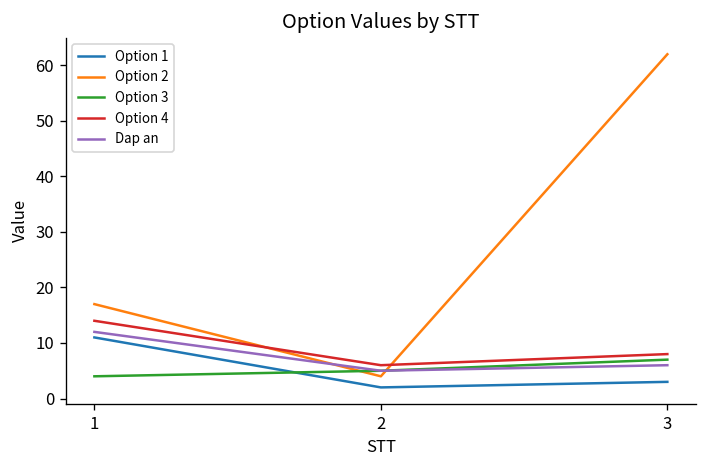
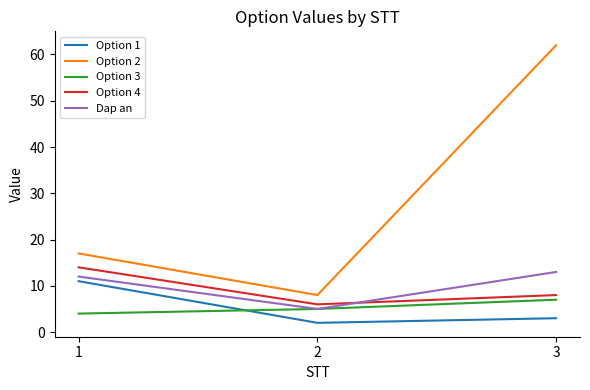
Option 2, 2: 4 -> 8
Dap an, 3: 6 -> 13
